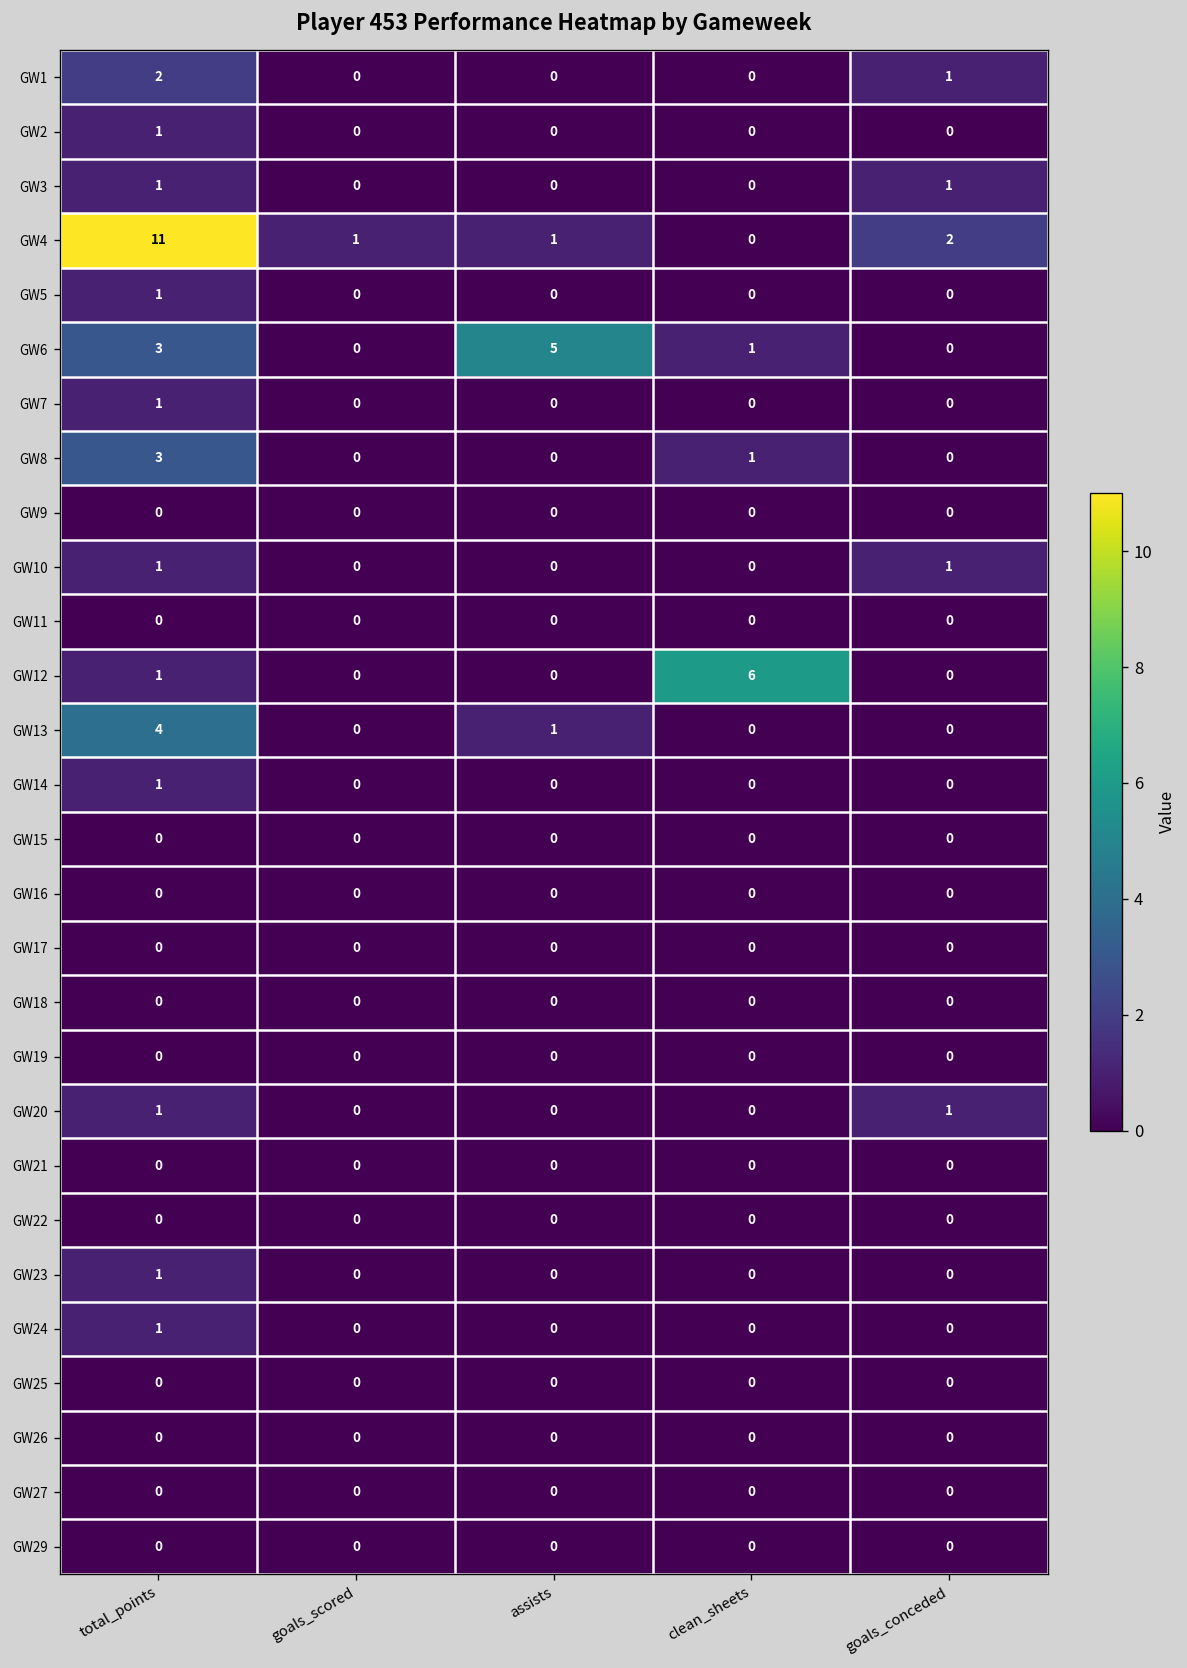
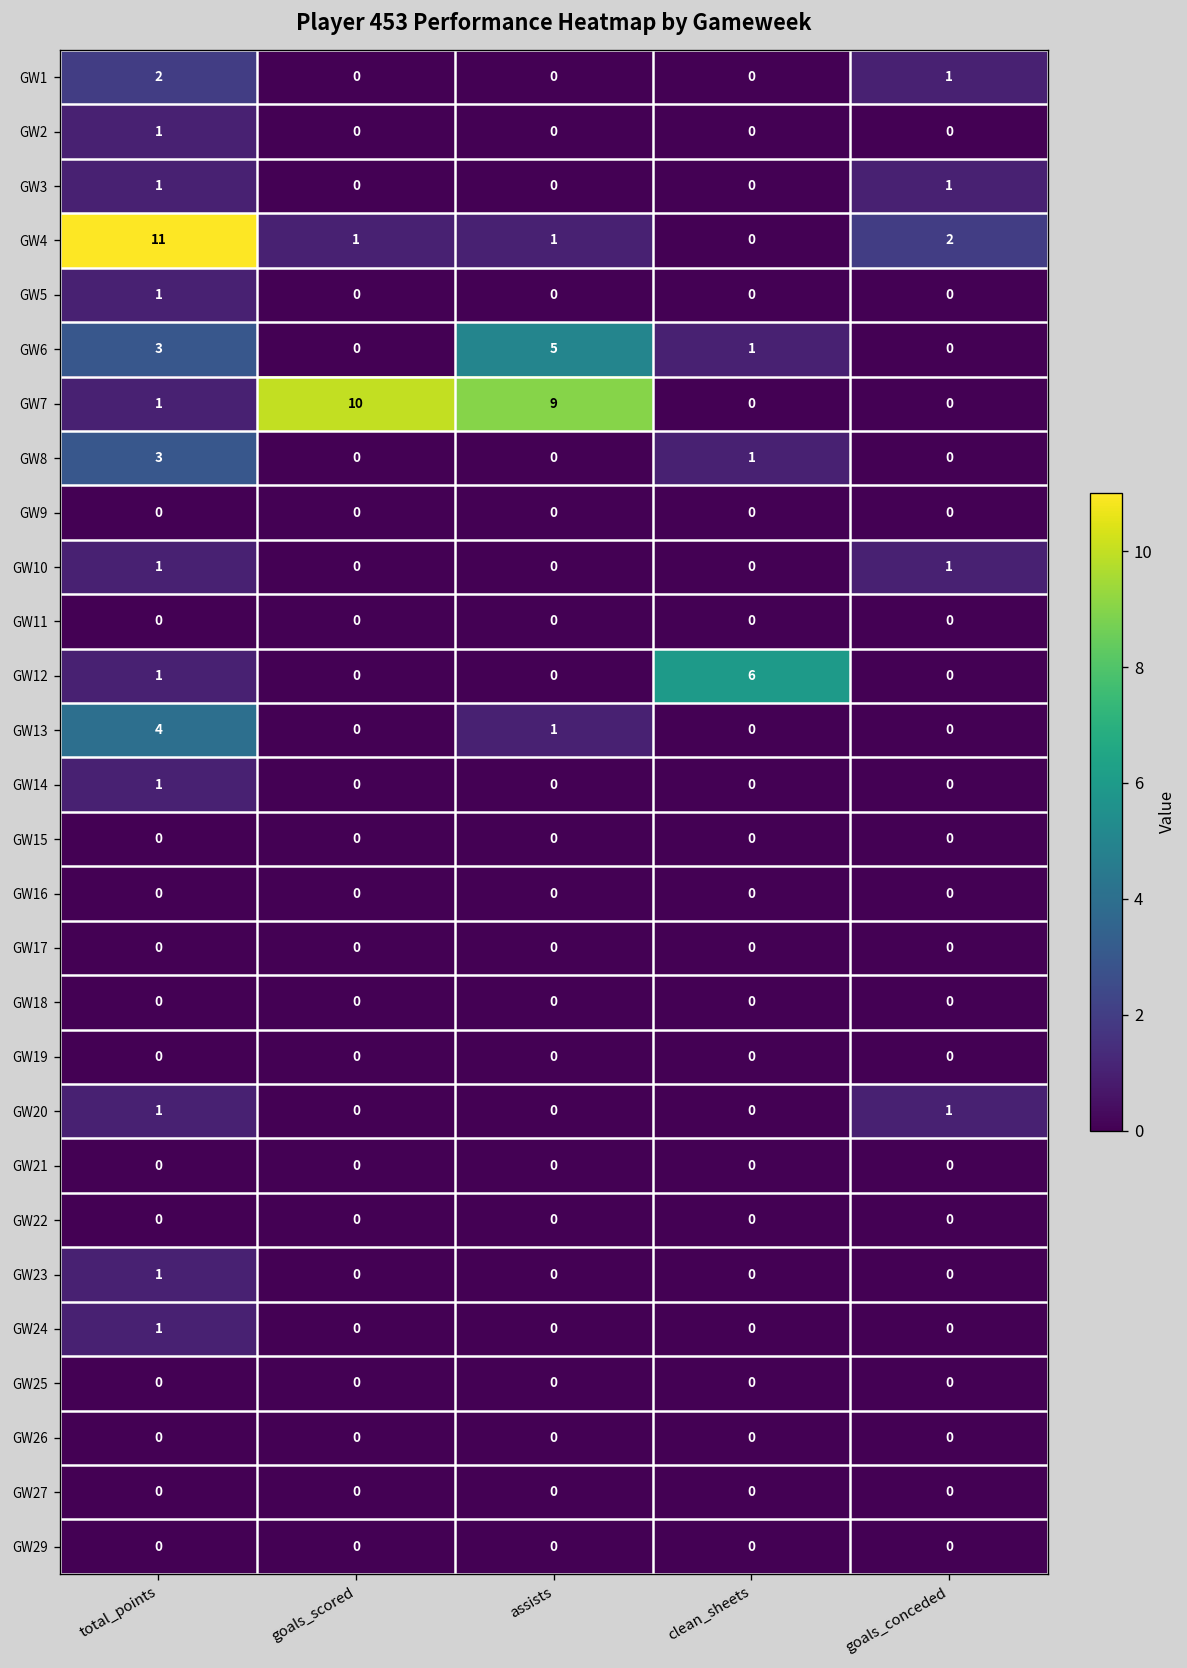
GW7, goals_scored: 0 -> 10
GW7, assists: 0 -> 9
